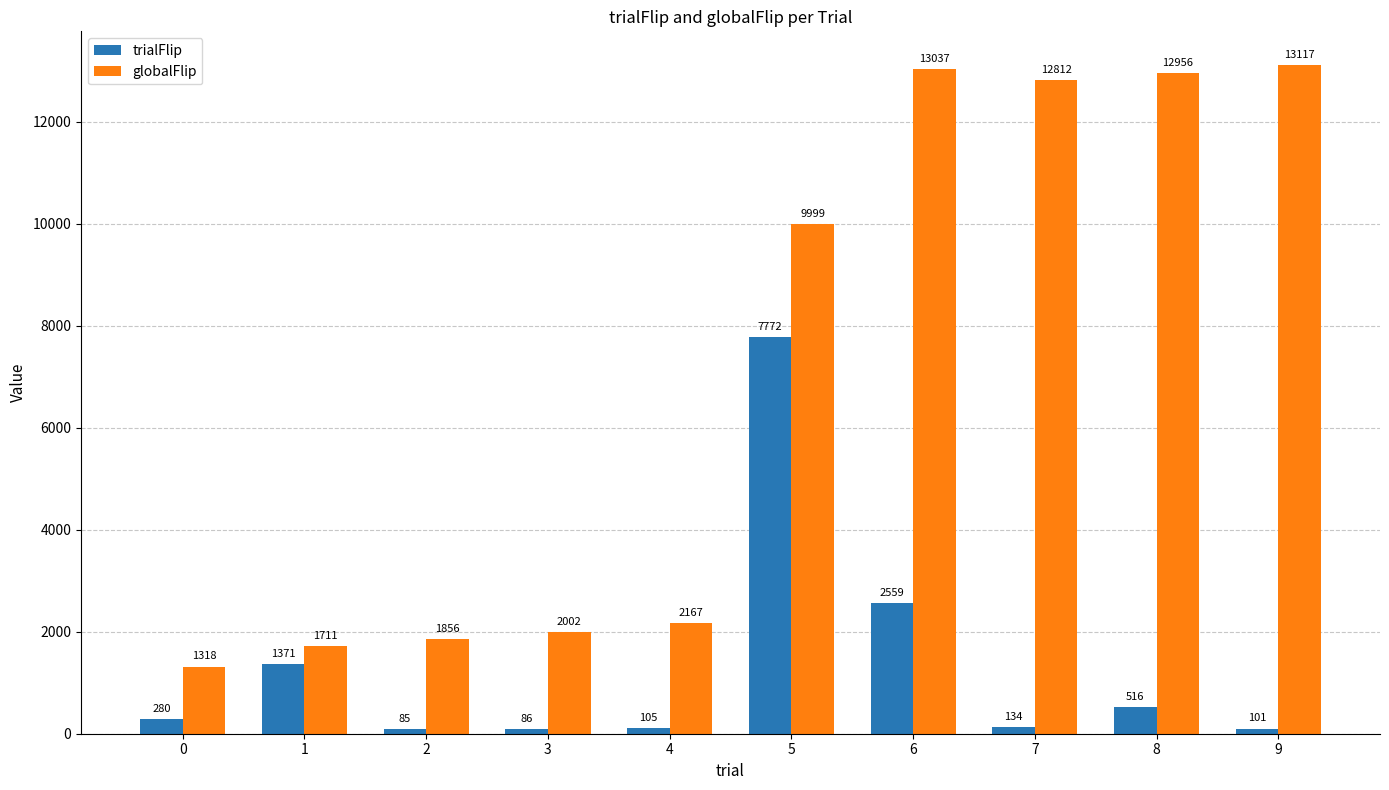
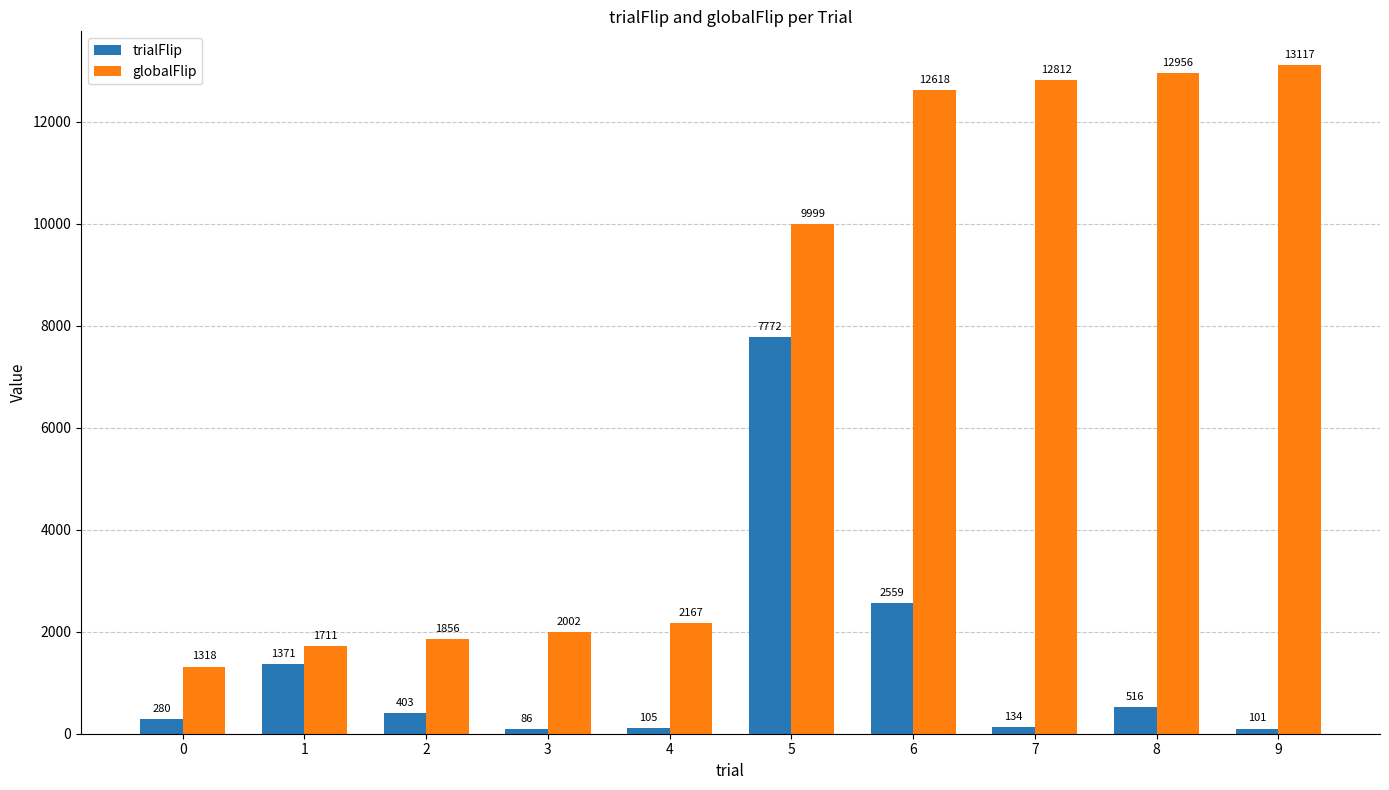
trialFlip, 2: 85 -> 403
globalFlip, 6: 13037 -> 12618
